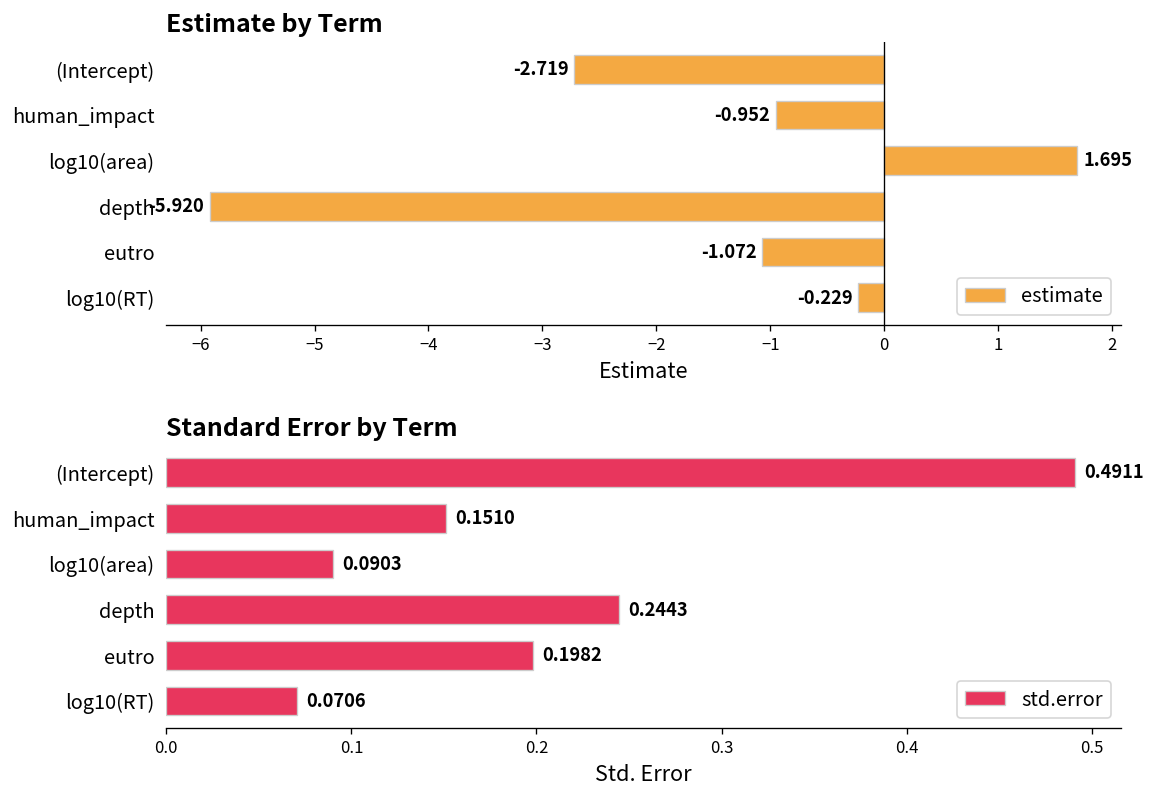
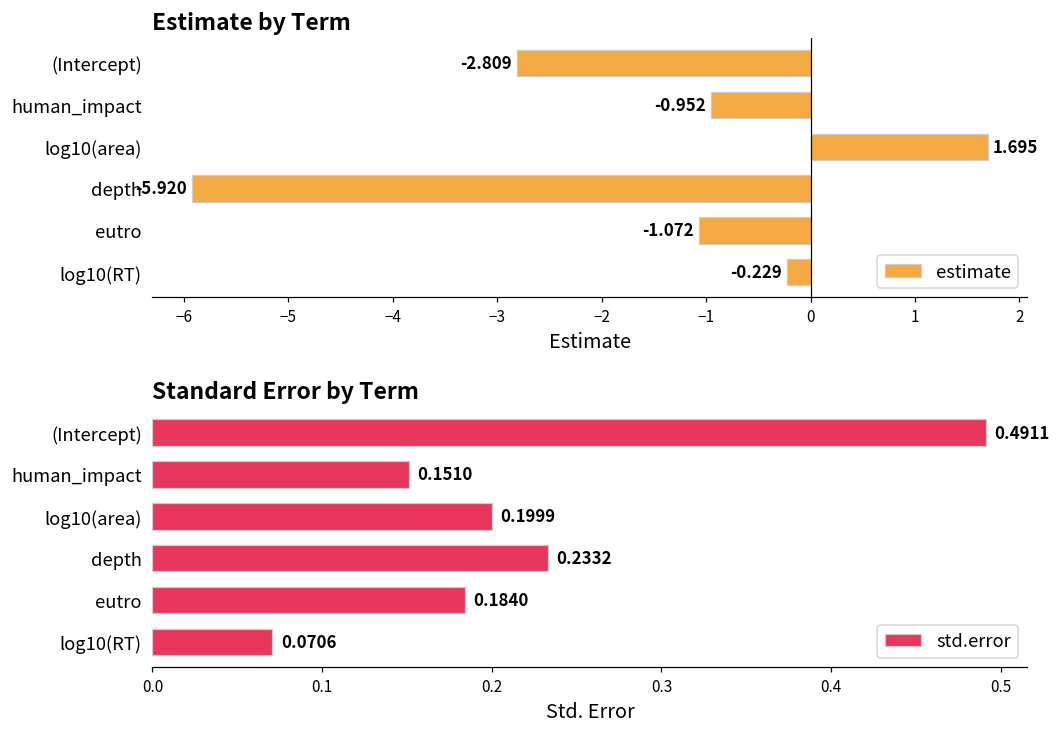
Estimate by Term, (Intercept): -2.719 -> -2.809
Standard Error by Term, log10(area): 0.0903 -> 0.1999
Standard Error by Term, depth: 0.2443 -> 0.2332
Standard Error by Term, eutro: 0.1982 -> 0.1840
